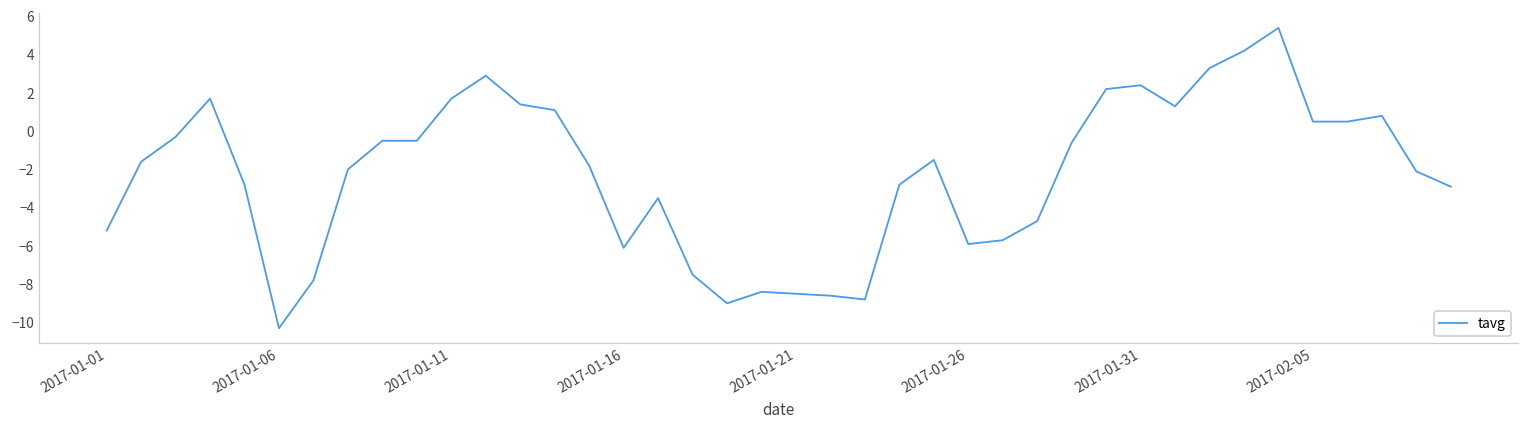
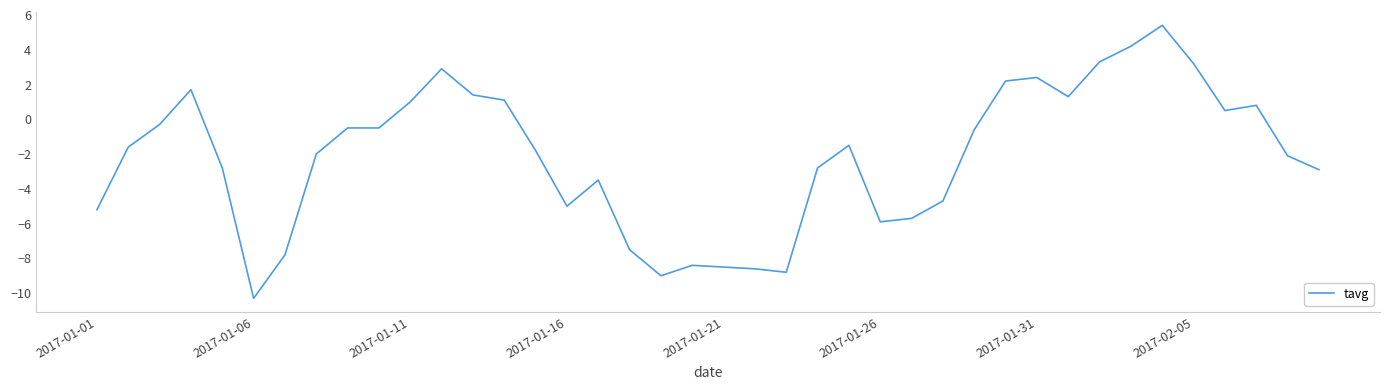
2017-01-11: 1.7 -> 1.0
2017-01-16: -6.1 -> -5.0
2017-02-05: 0.5 -> 3.2
